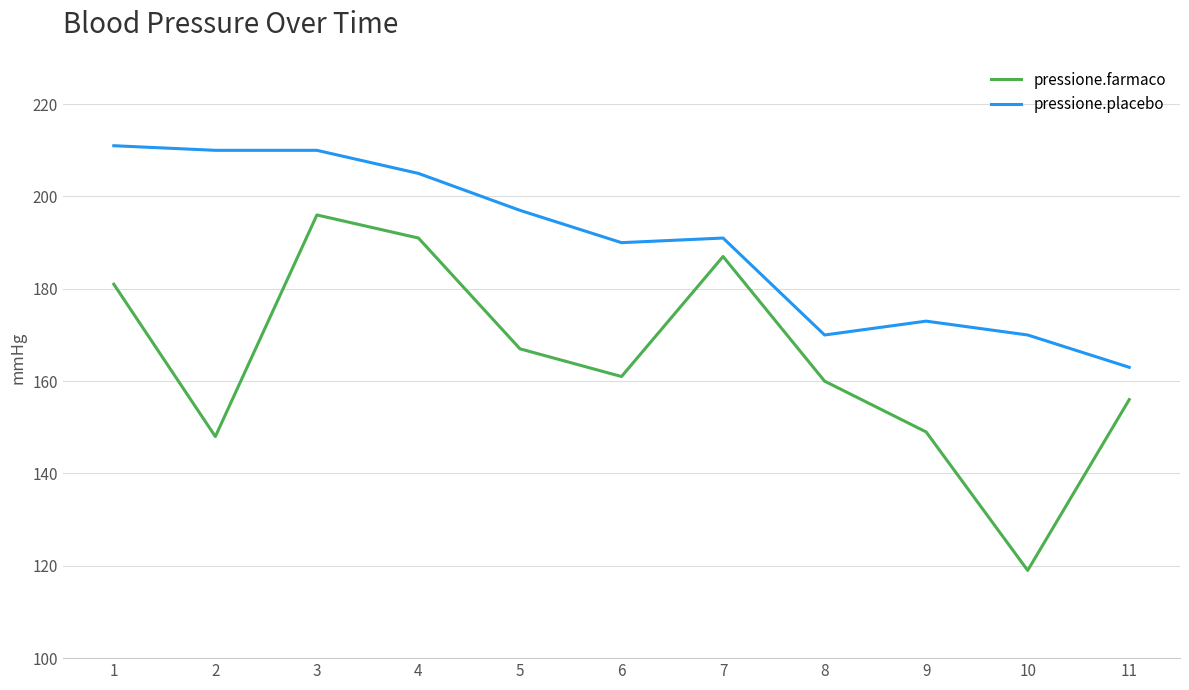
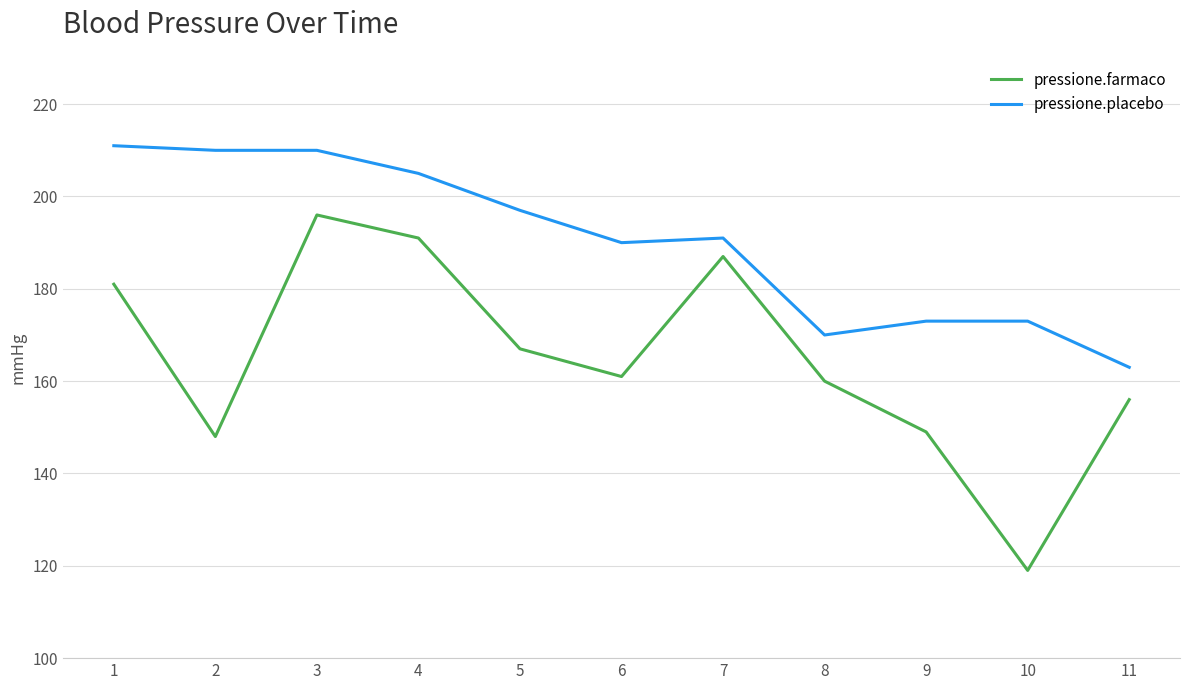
pressione.placebo, 10: 170 -> 173
